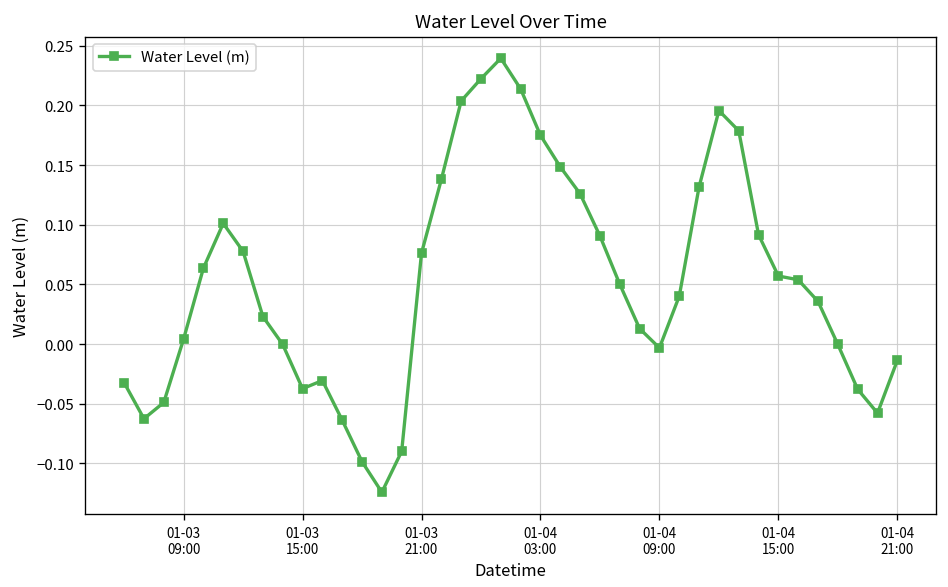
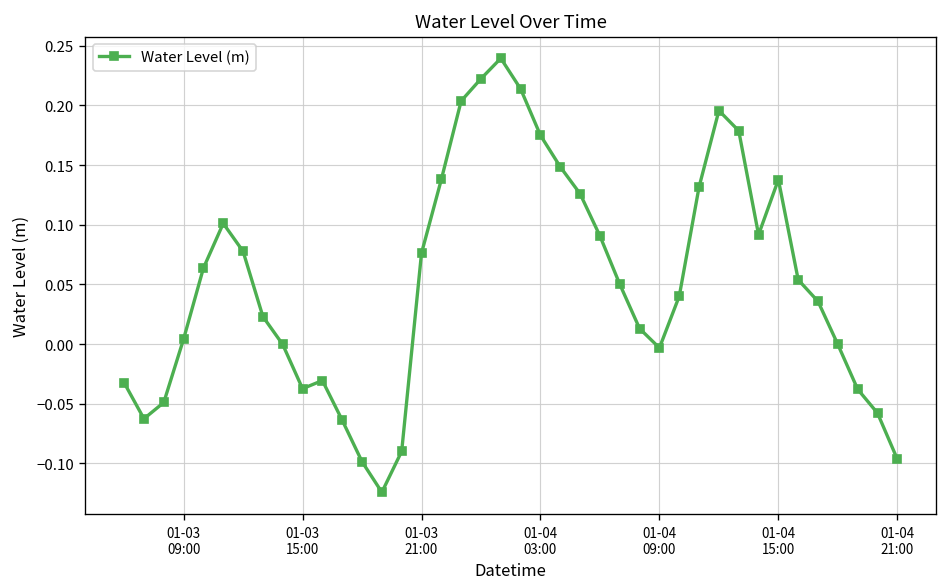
01-04 15:00: 0.06 -> 0.14
01-04 21:00: -0.01 -> -0.10
